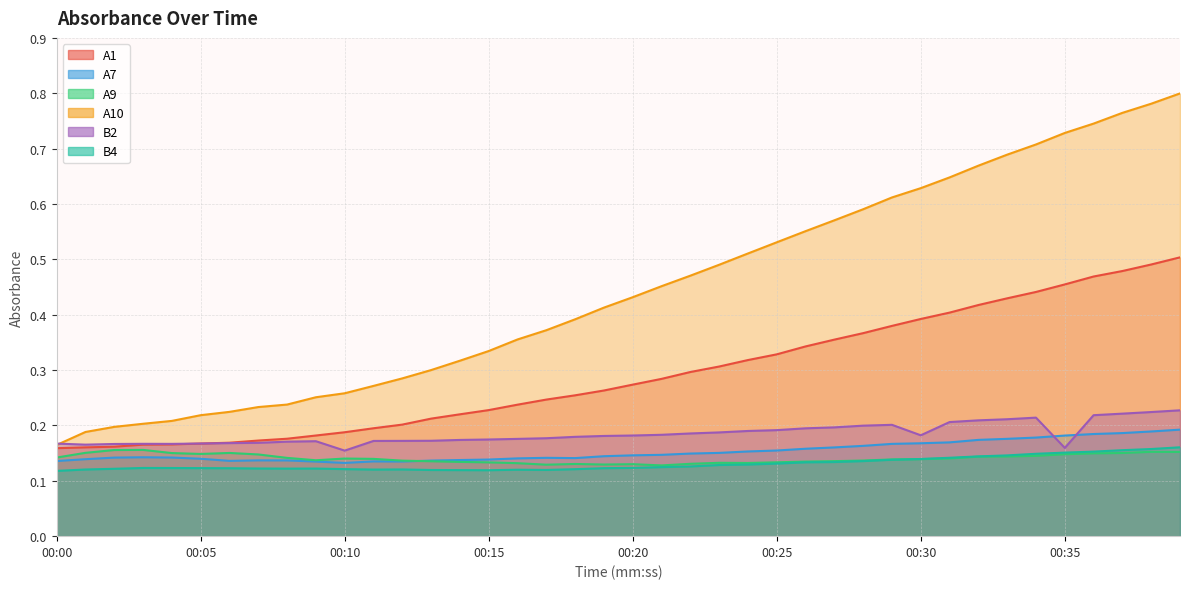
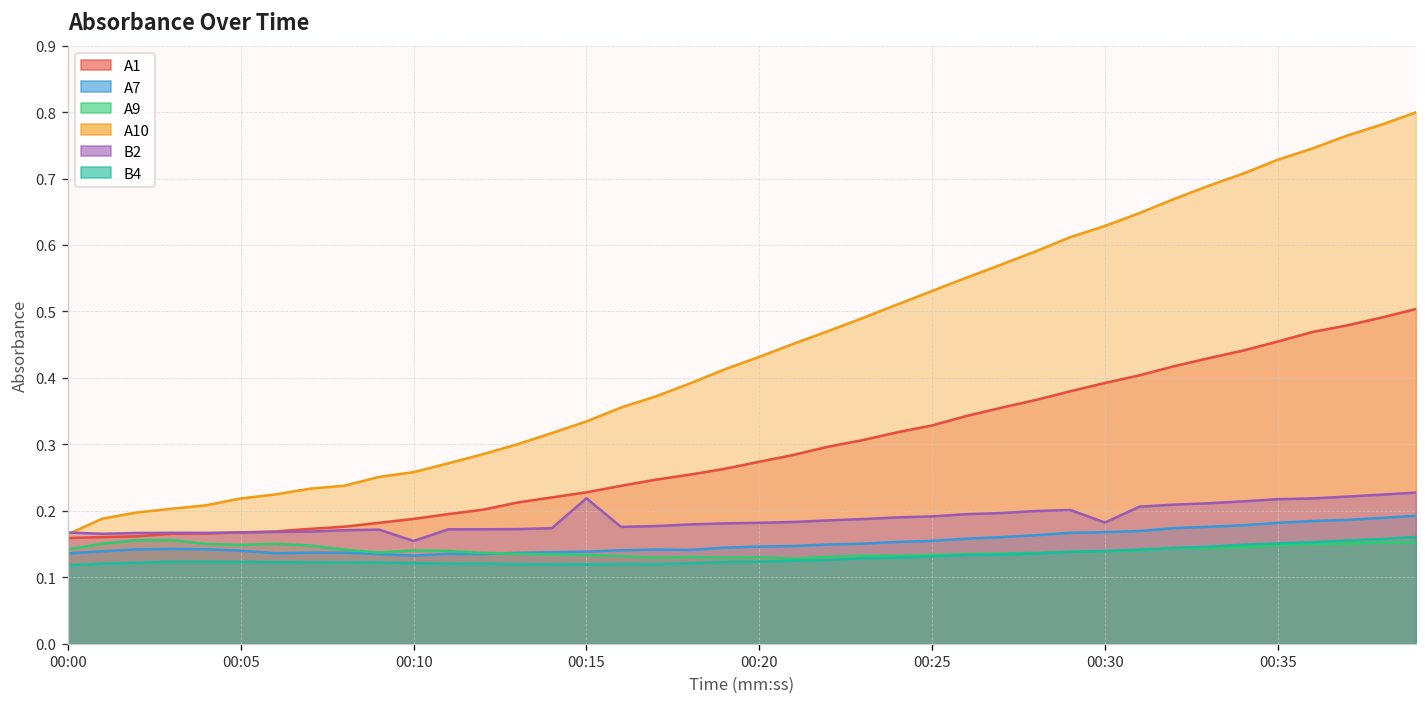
B2, 00:15: 0.17 -> 0.22
B2, 00:35: 0.16 -> 0.22
